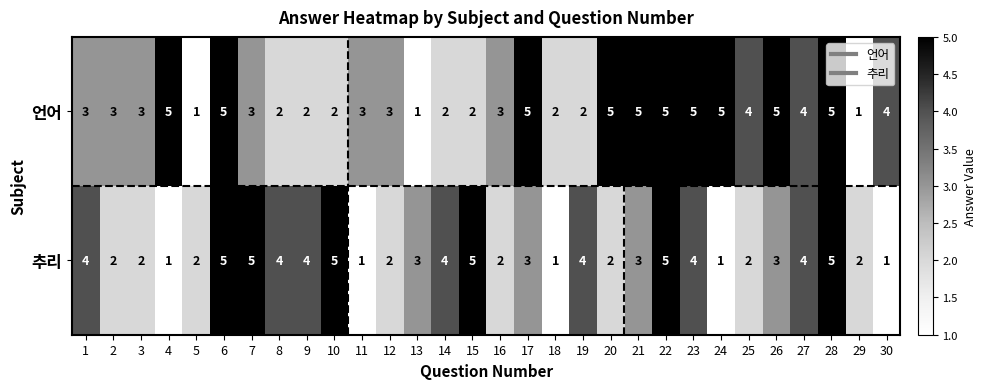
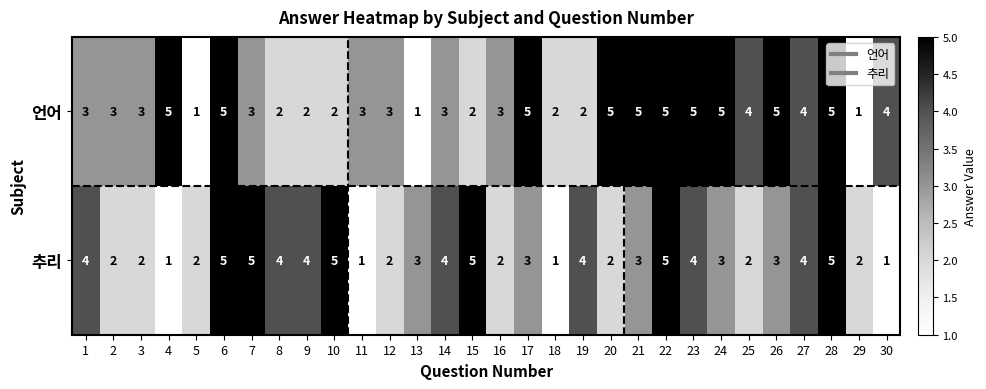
언어, 14: 2 -> 3
추리, 24: 1 -> 3
